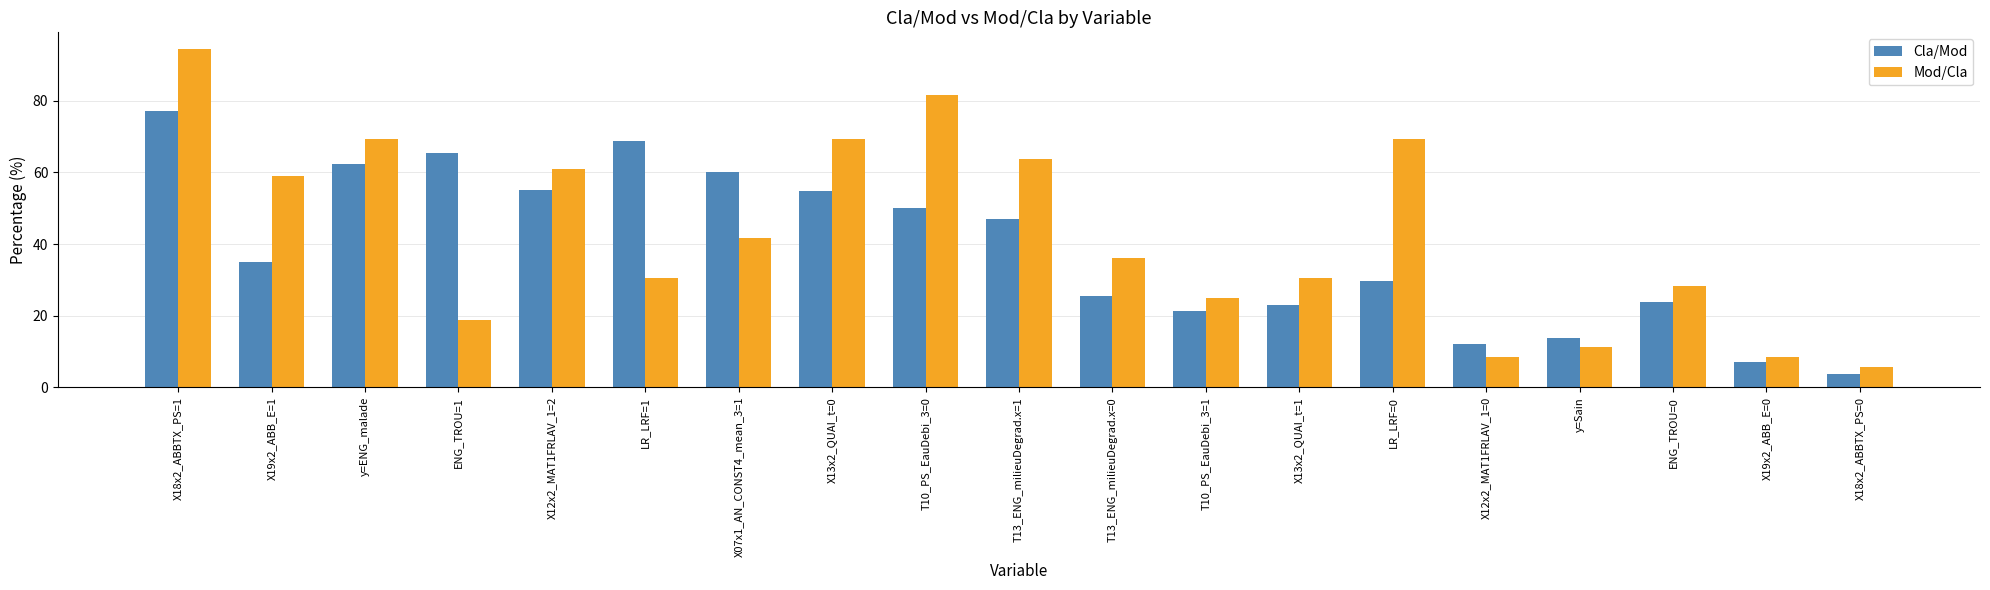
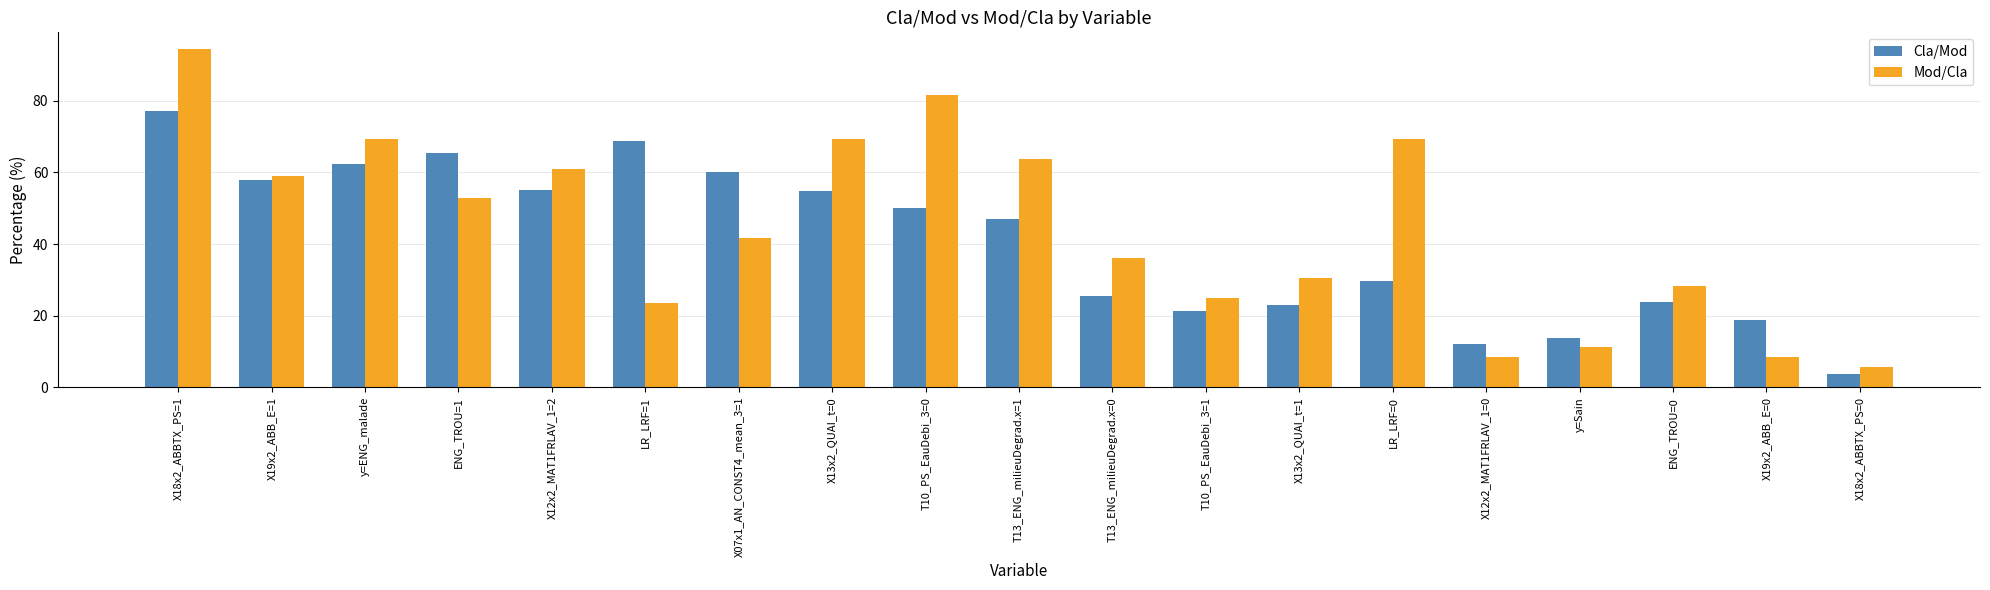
Cla/Mod, X19x2_ABB_E=1: 35 -> 58
Mod/Cla, ENG_TROU=1: 19 -> 53
Mod/Cla, LR_LRF=1: 31 -> 24
Cla/Mod, X19x2_ABB_E=0: 7 -> 19
